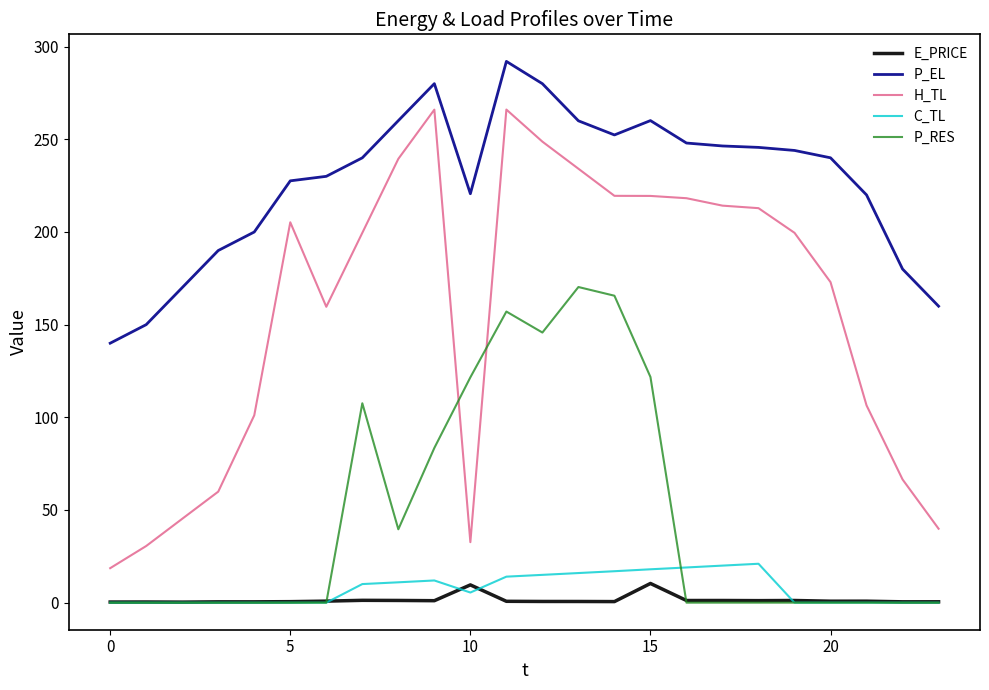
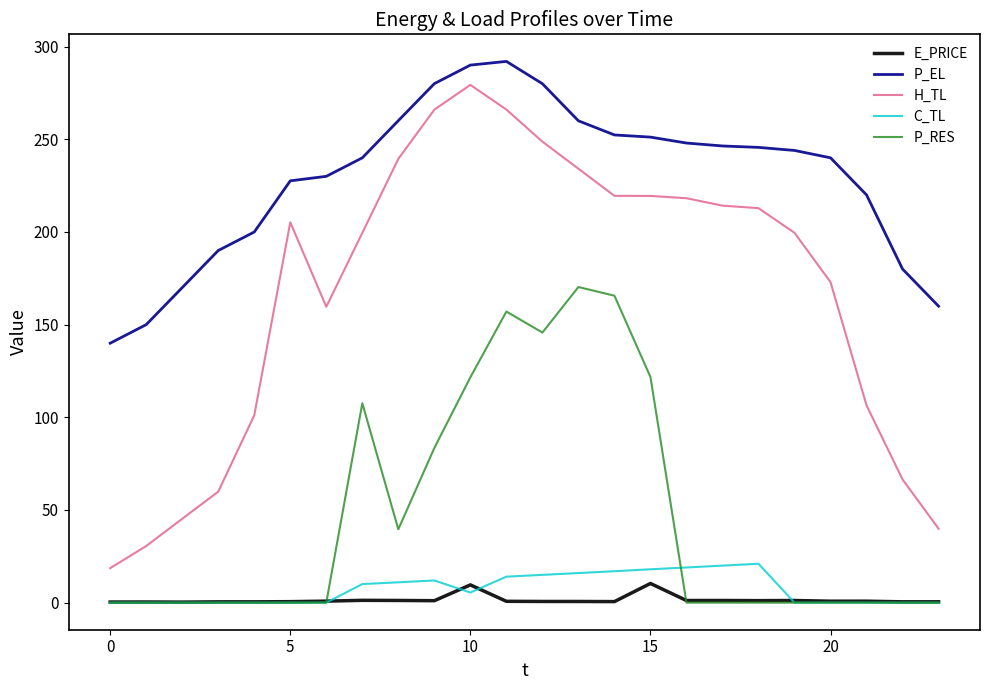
P_EL, 10: 221 -> 290
H_TL, 10: 33 -> 279
P_EL, 15: 260 -> 251
